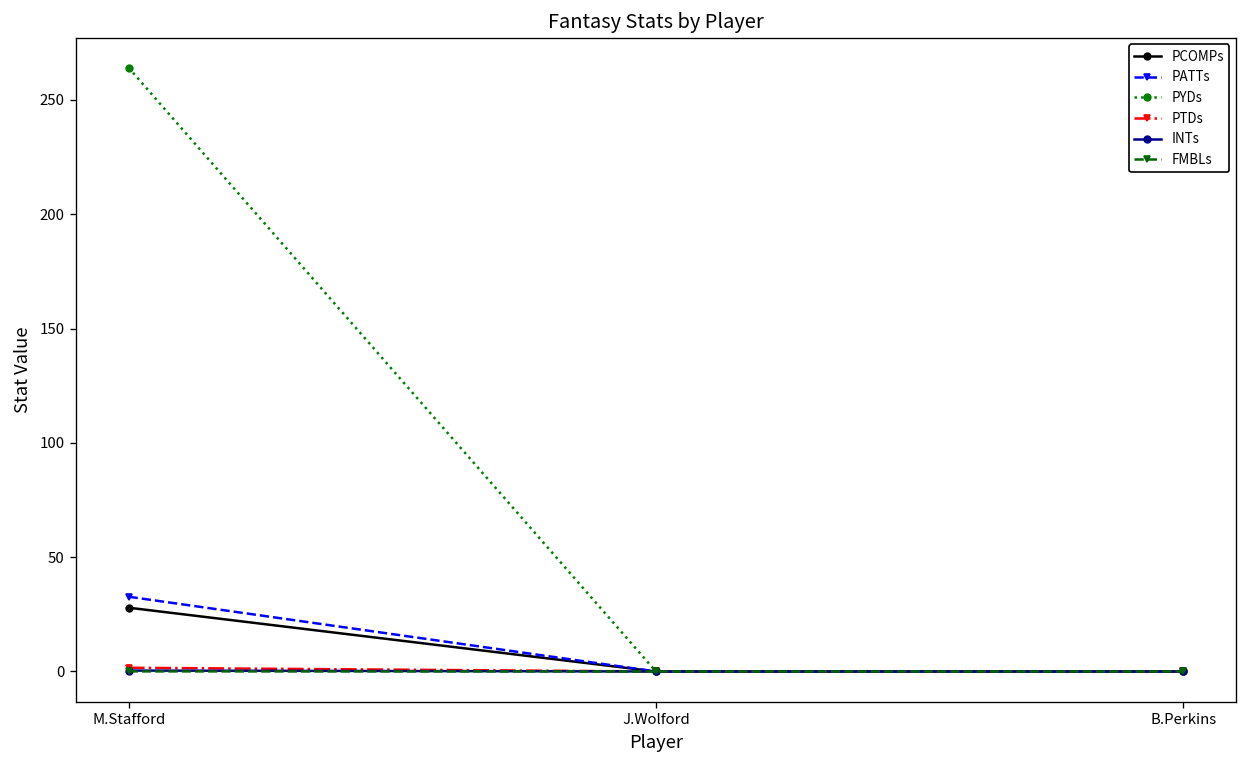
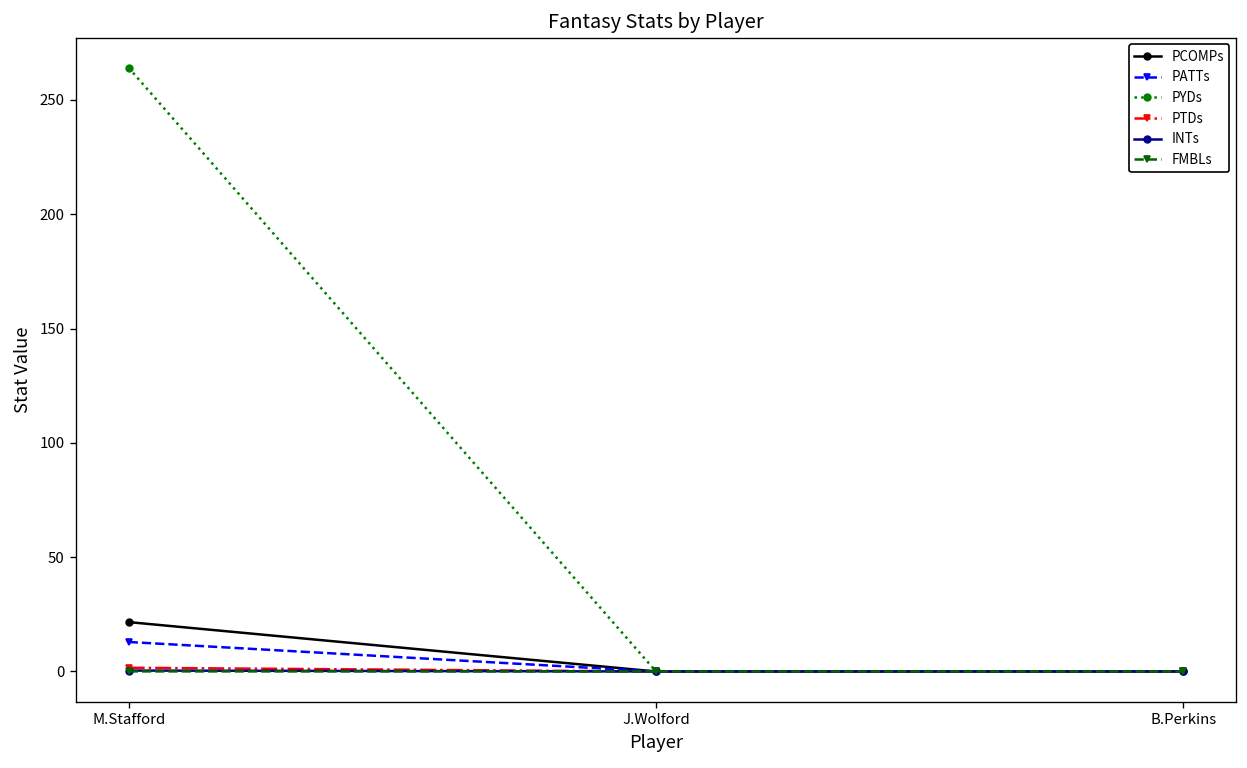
PCOMPs, M.Stafford: 28 -> 22
PATTs, M.Stafford: 33 -> 13
